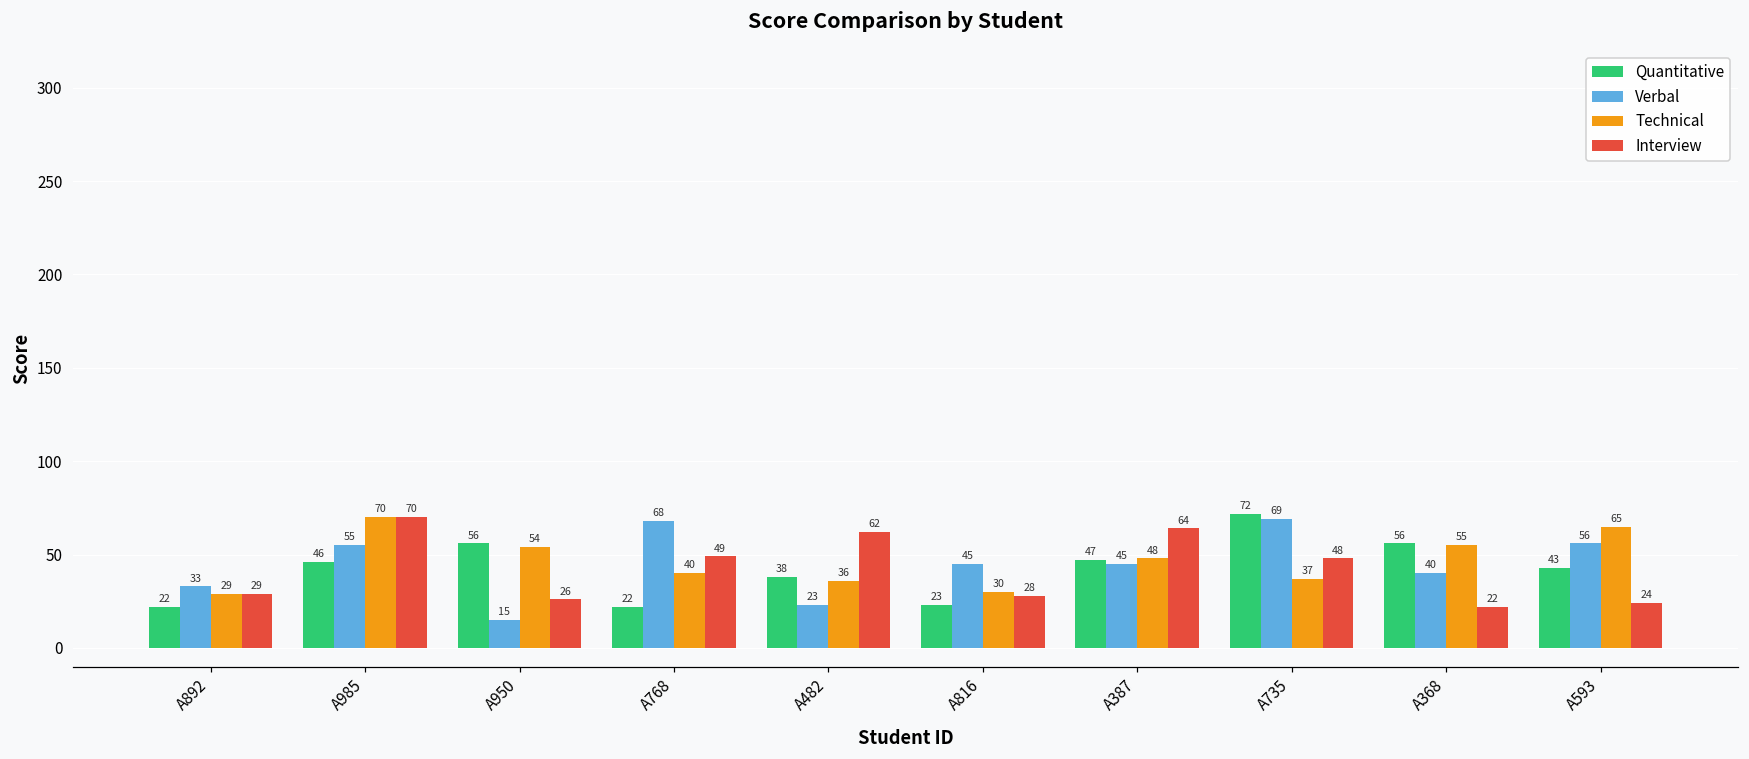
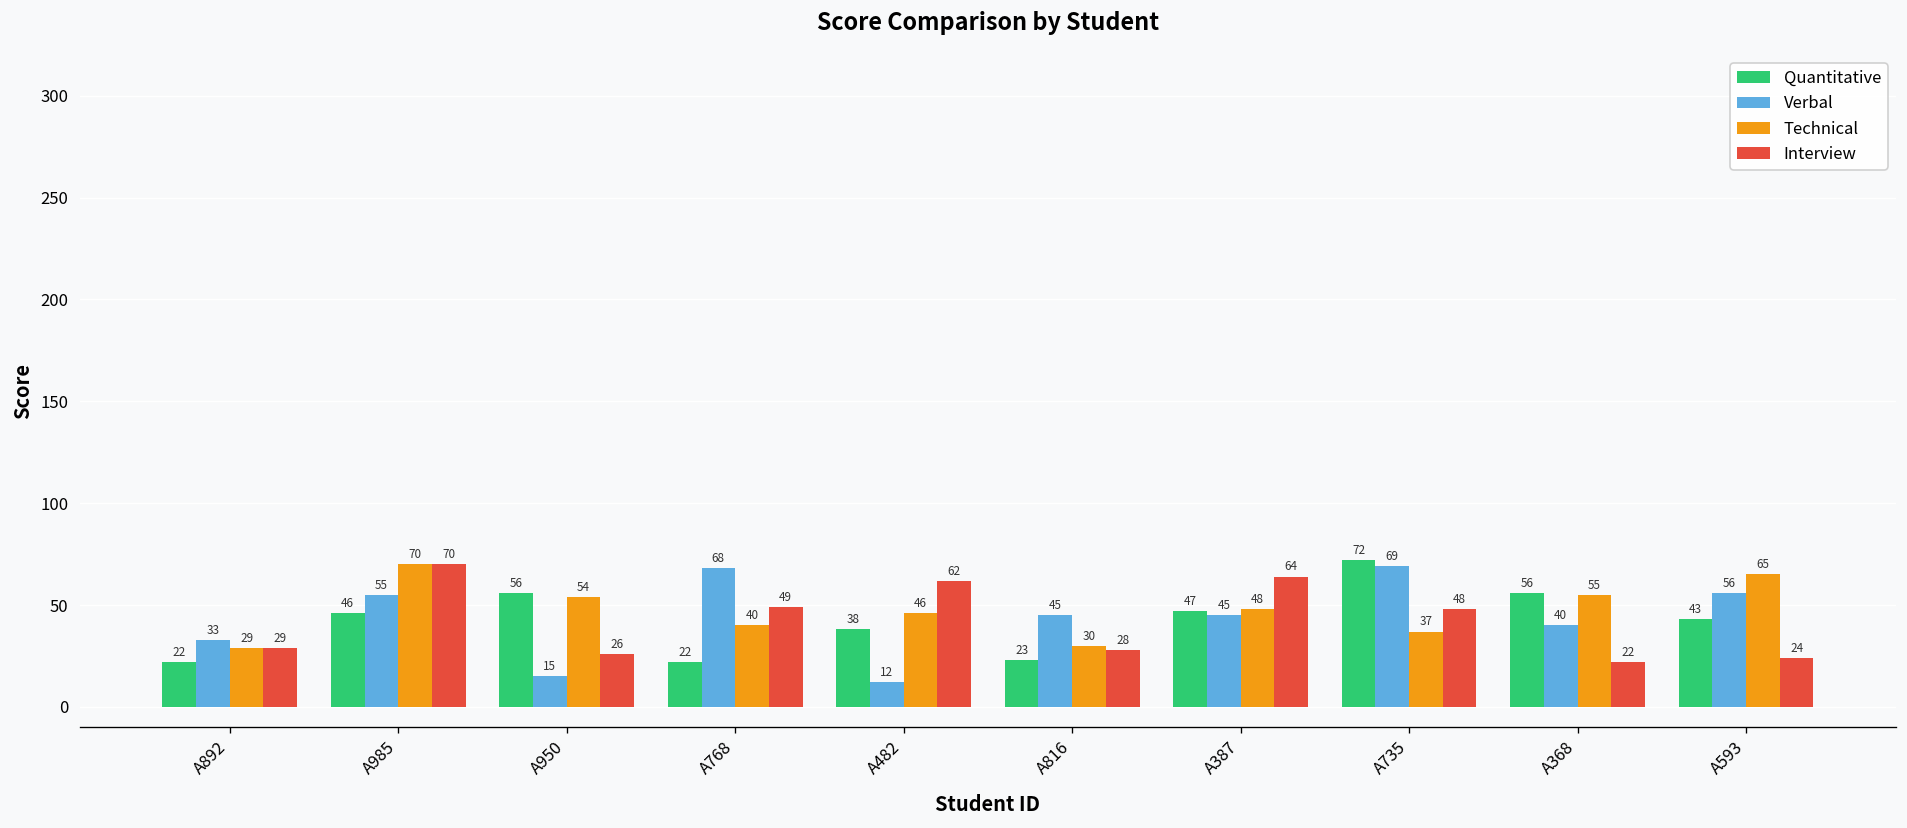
Verbal, A482: 23 -> 12
Technical, A482: 36 -> 46
